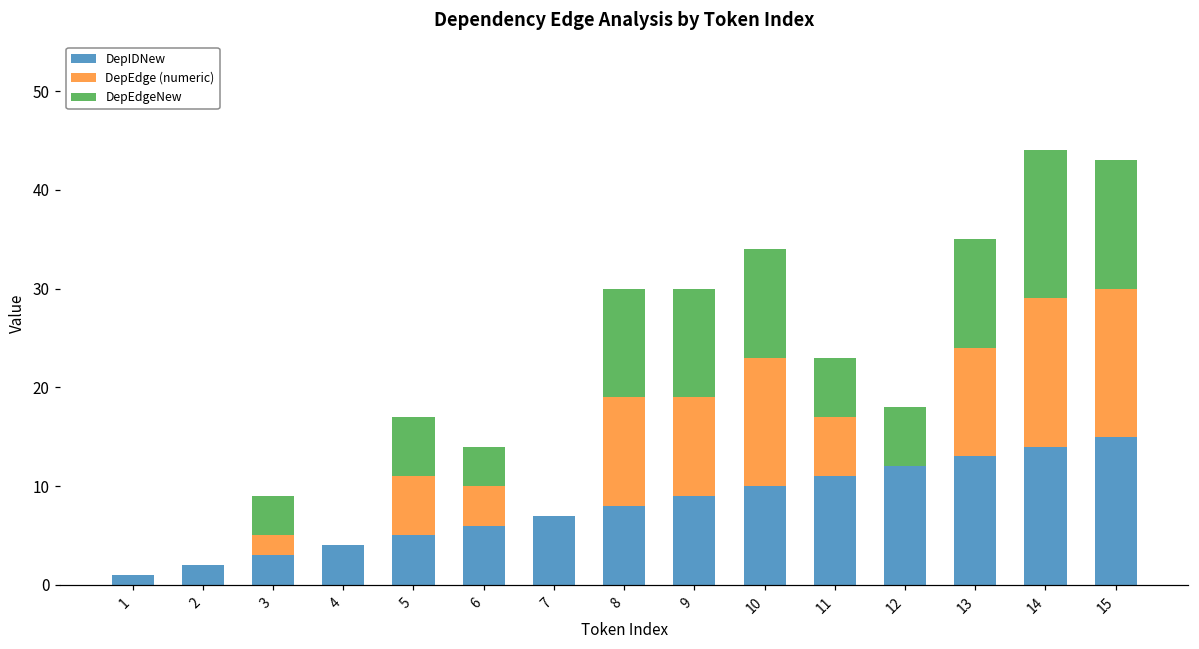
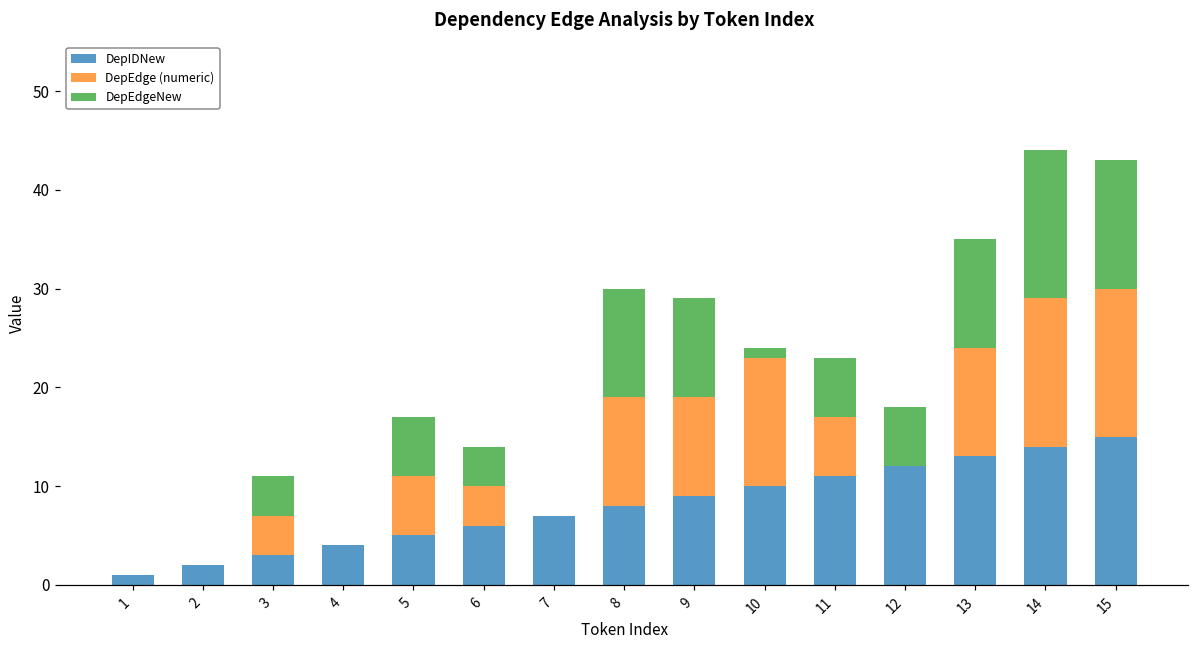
DepEdge (numeric), 3: 2 -> 4
DepEdgeNew, 9: 11 -> 10
DepEdgeNew, 10: 11 -> 1
